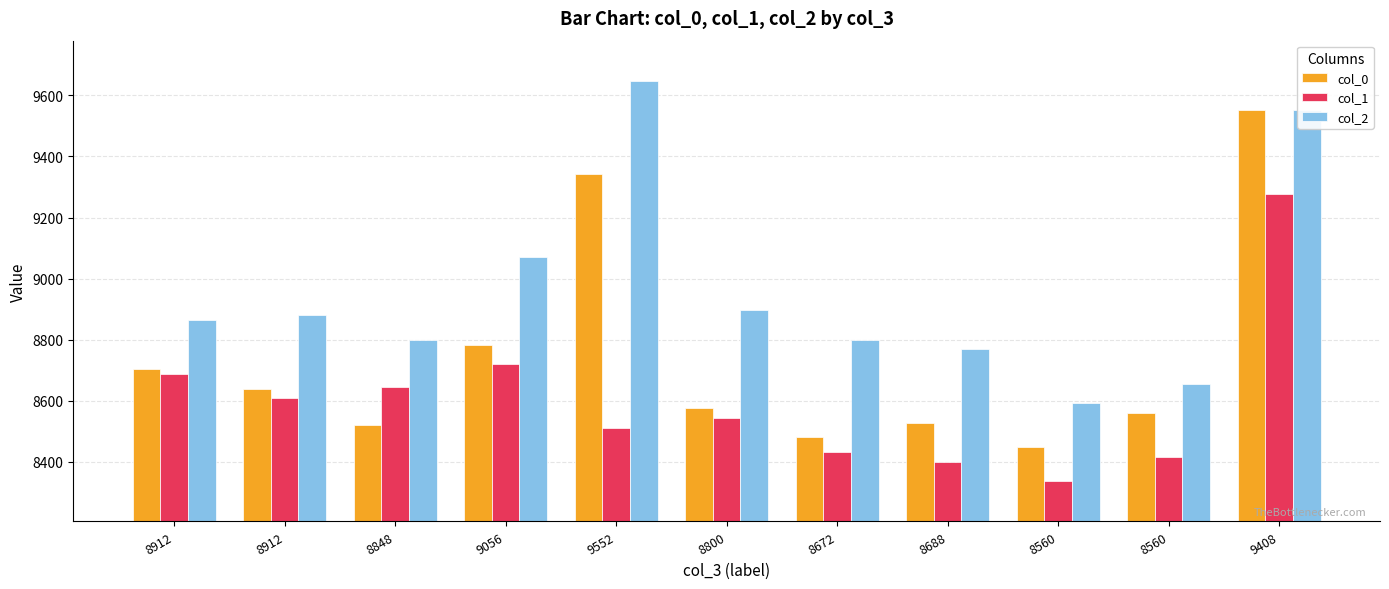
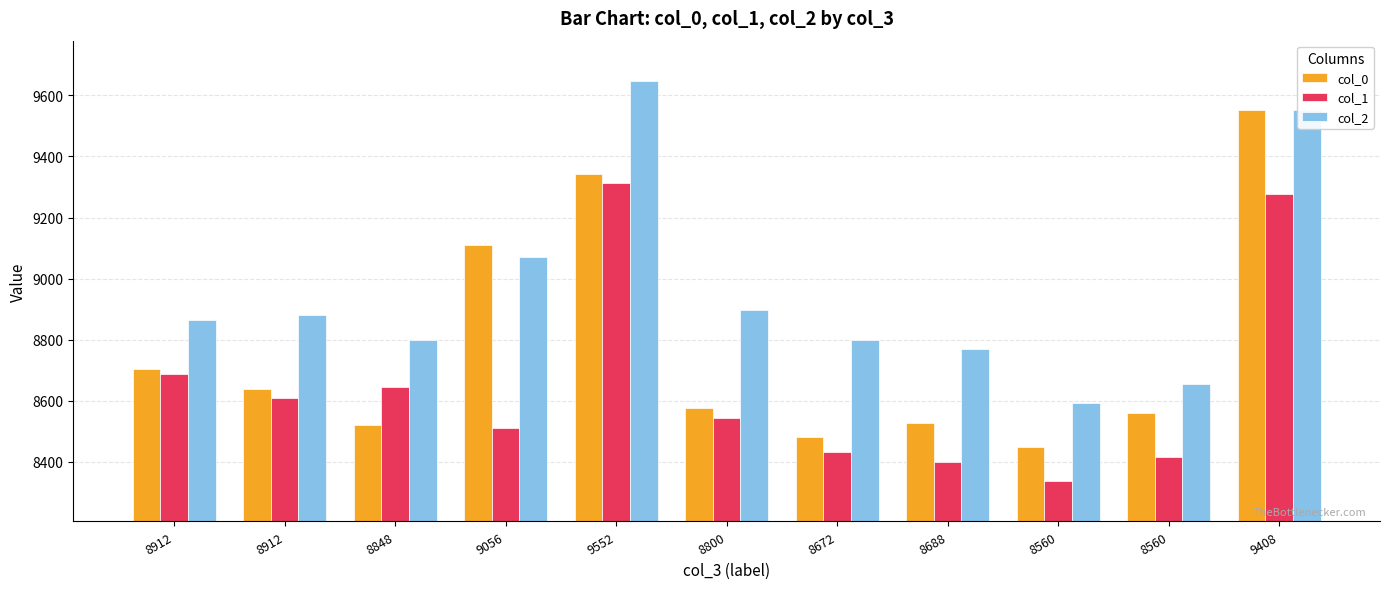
col_0, 9056: 8780 -> 9110
col_1, 9056: 8720 -> 8510
col_1, 9552: 8510 -> 9310
